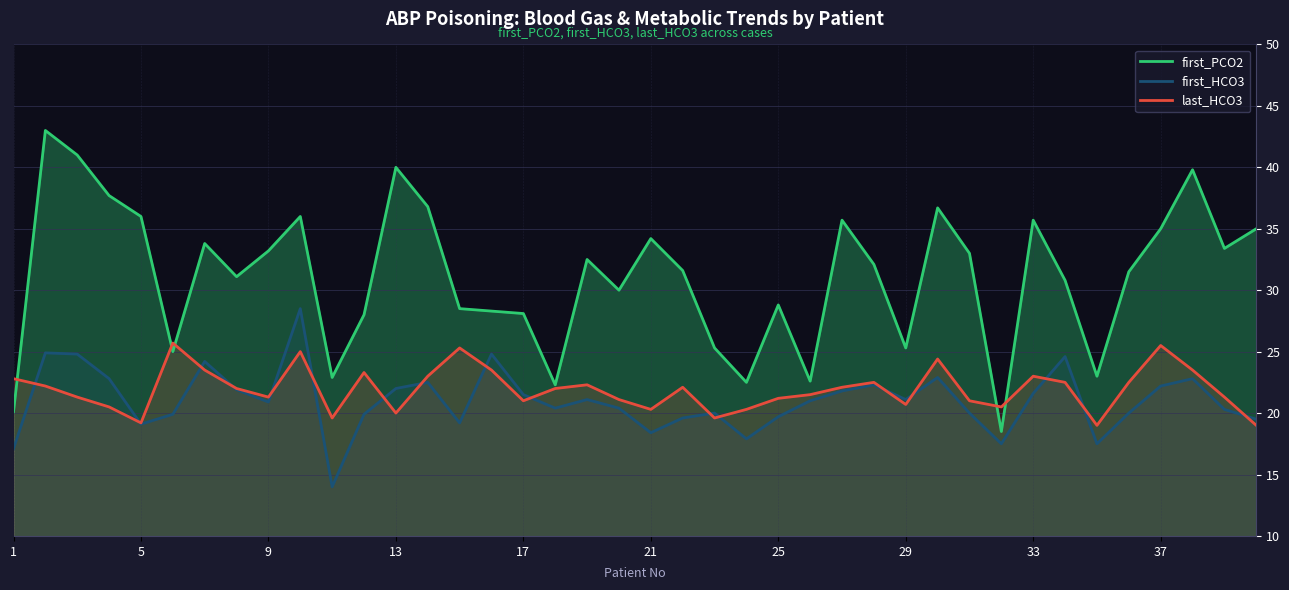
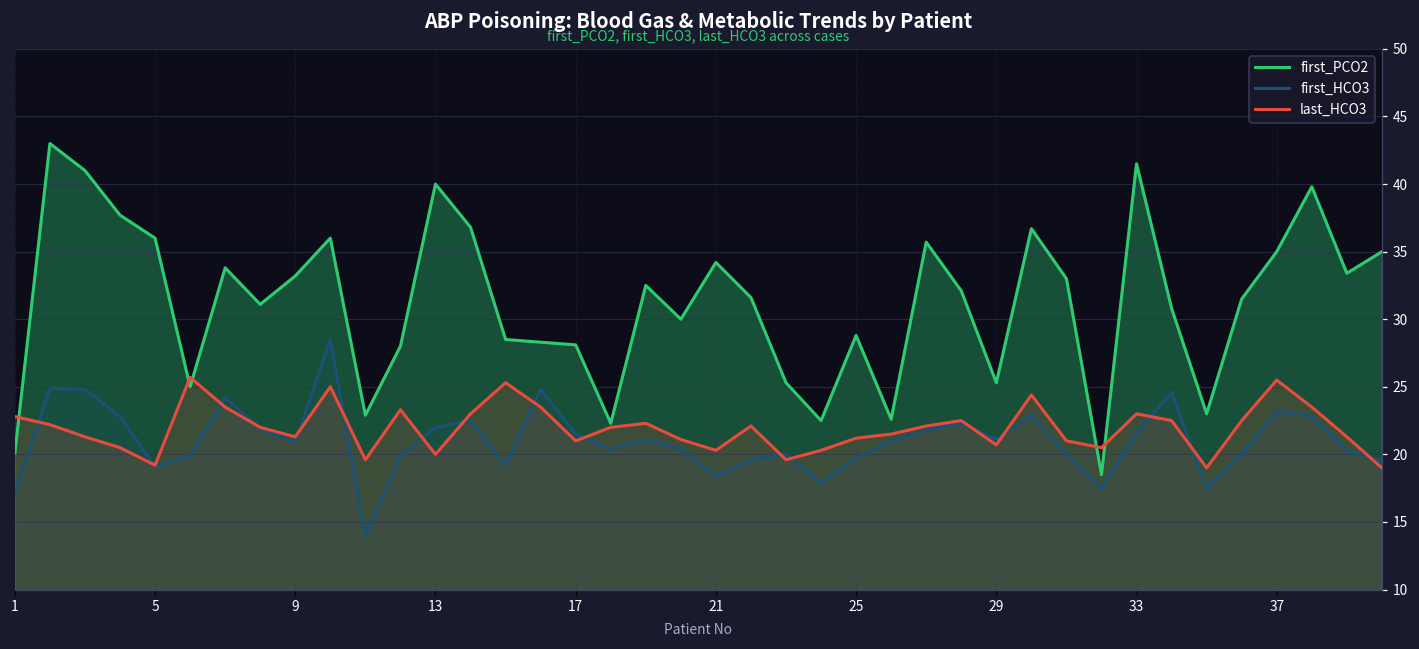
first_PCO2, 33: 35.7 -> 41.5
first_HCO3, 37: 22.2 -> 23.2
